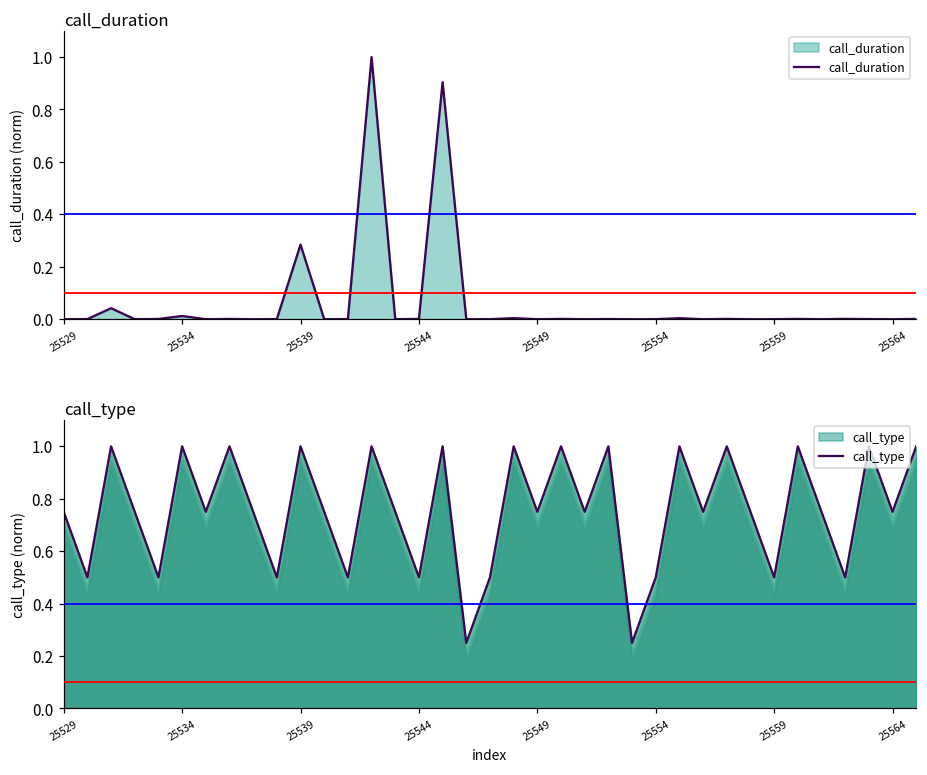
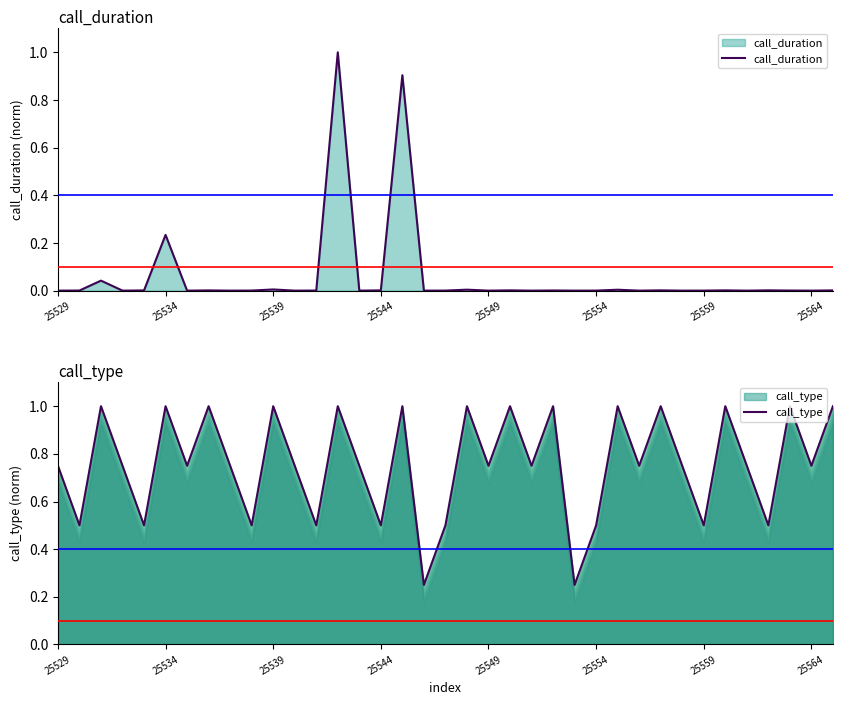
call_duration, 25534: 0.01 -> 0.23
call_duration, 25539: 0.28 -> 0.00
